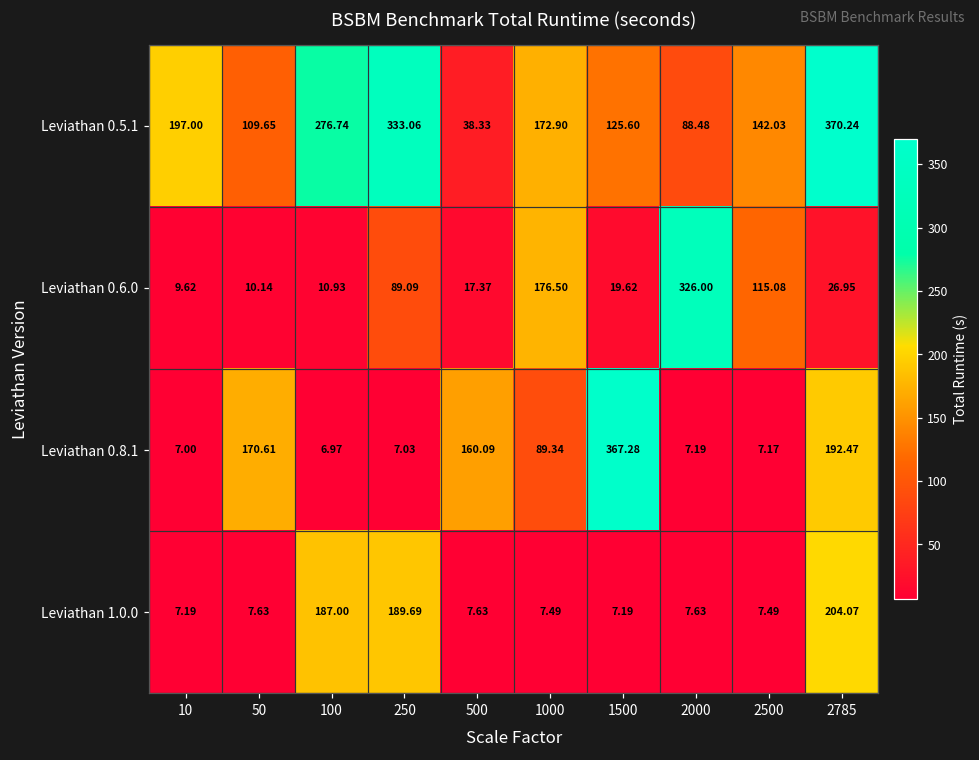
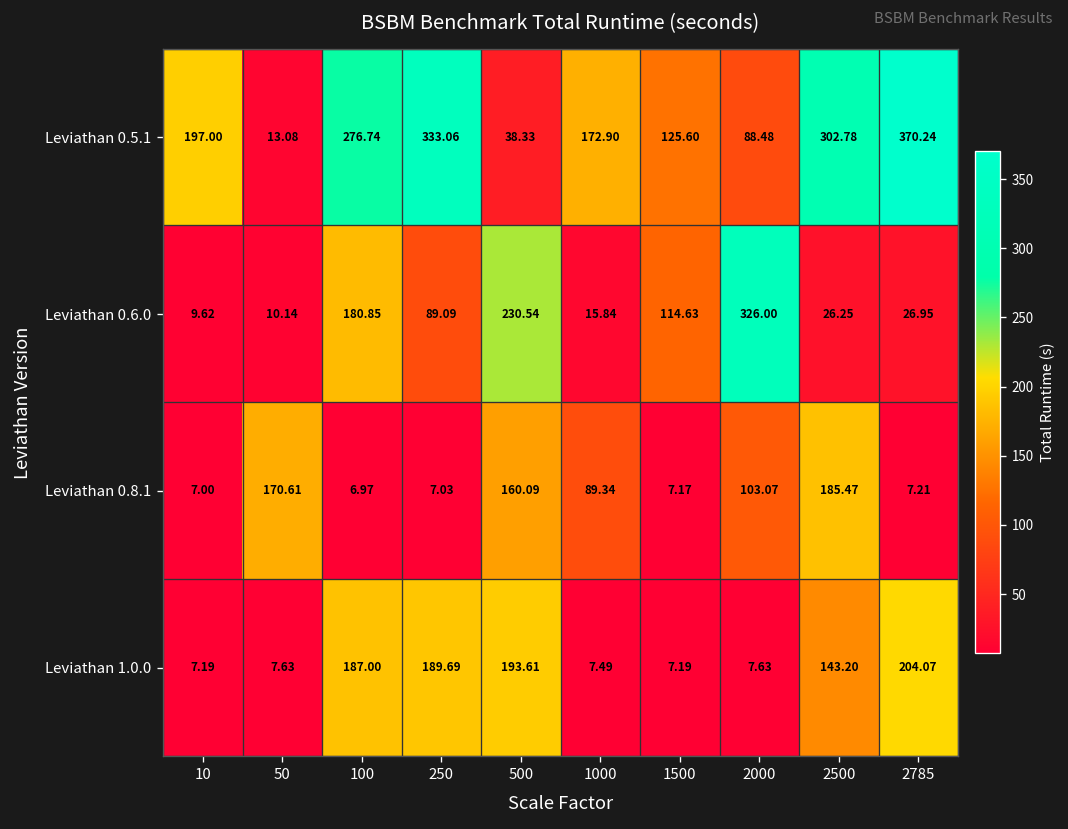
Leviathan 0.5.1, 50: 109.65 -> 13.08
Leviathan 0.5.1, 2500: 142.03 -> 302.78
Leviathan 0.6.0, 100: 10.93 -> 180.85
Leviathan 0.6.0, 500: 17.37 -> 230.54
Leviathan 0.6.0, 1000: 176.50 -> 15.84
Leviathan 0.6.0, 1500: 19.62 -> 114.63
Leviathan 0.6.0, 2500: 115.08 -> 26.25
Leviathan 0.8.1, 1500: 367.28 -> 7.17
Leviathan 0.8.1, 2000: 7.19 -> 103.07
Leviathan 0.8.1, 2500: 7.17 -> 185.47
Leviathan 0.8.1, 2785: 192.47 -> 7.21
Leviathan 1.0.0, 500: 7.63 -> 193.61
Leviathan 1.0.0, 2500: 7.49 -> 143.20
